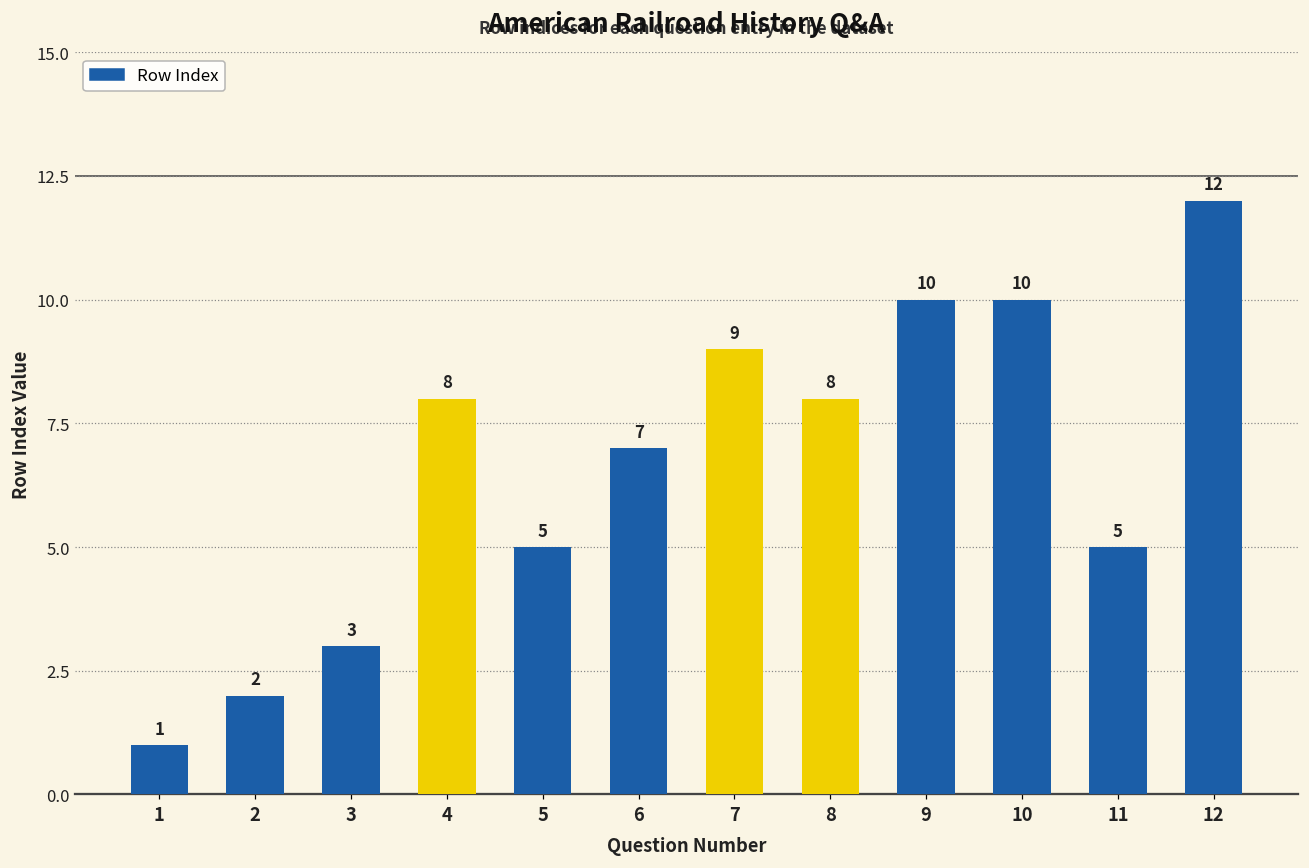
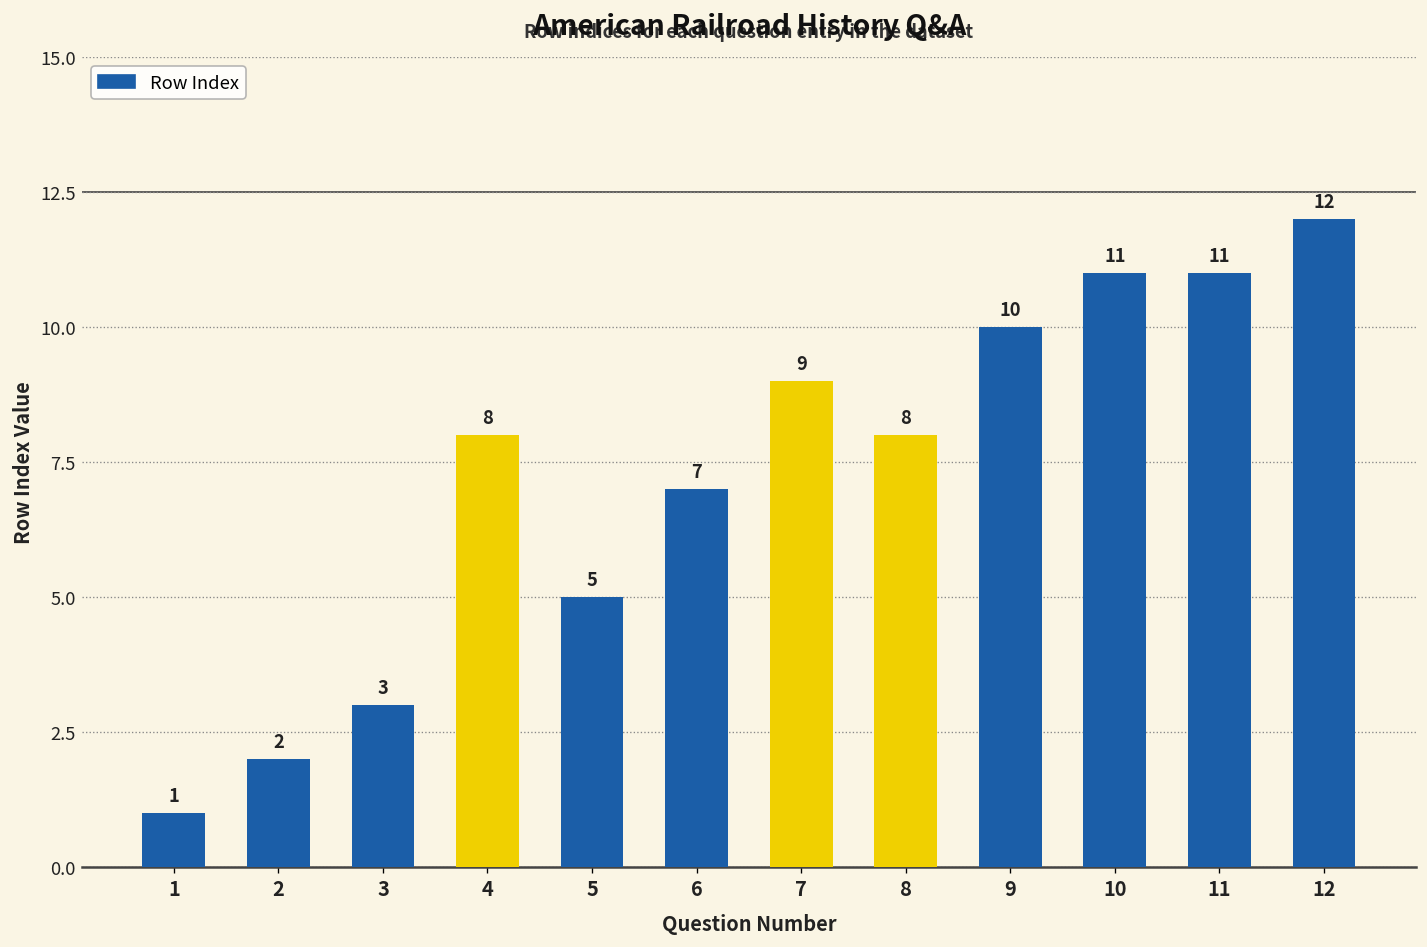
10: 10 -> 11
11: 5 -> 11
